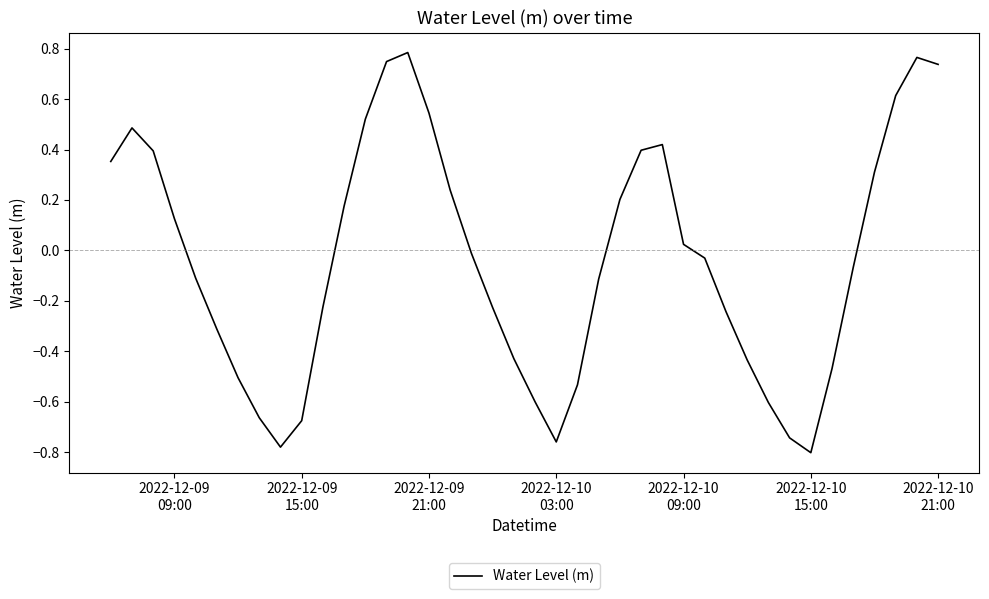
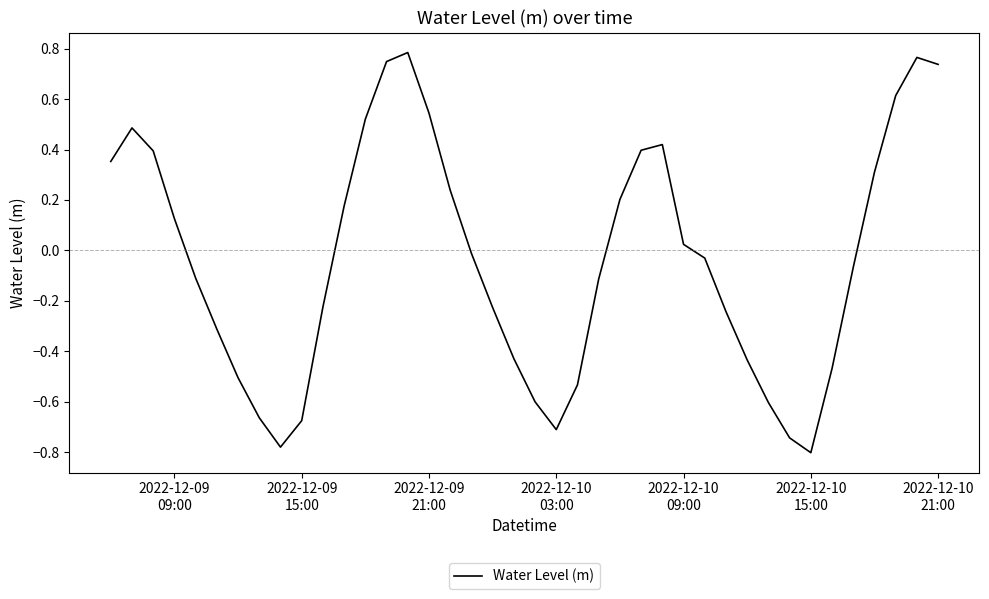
2022-12-10 03:00: -0.76 -> -0.71
